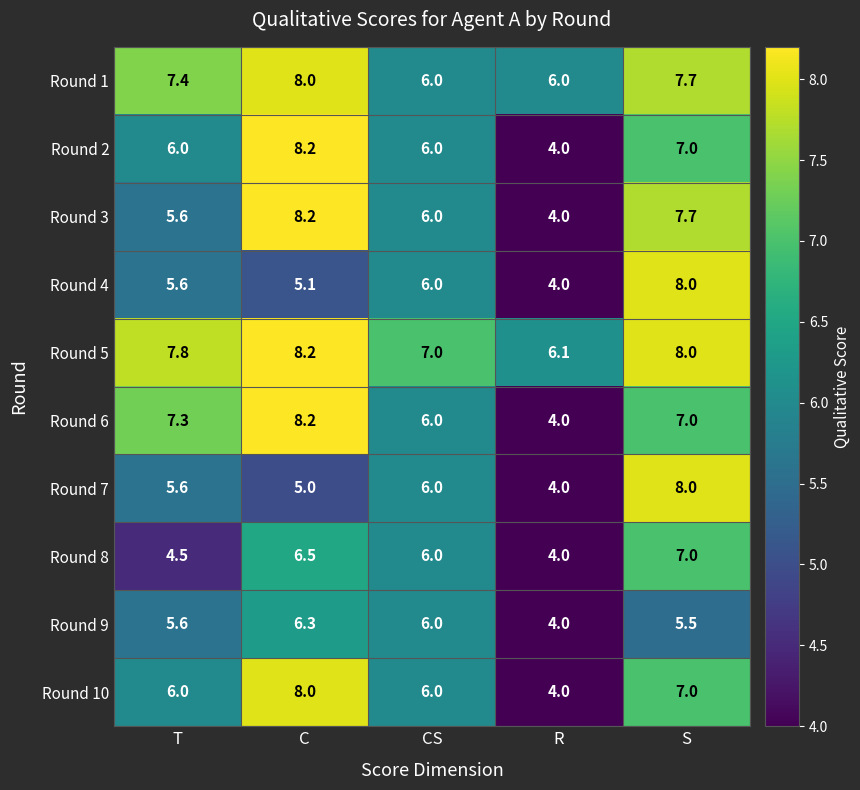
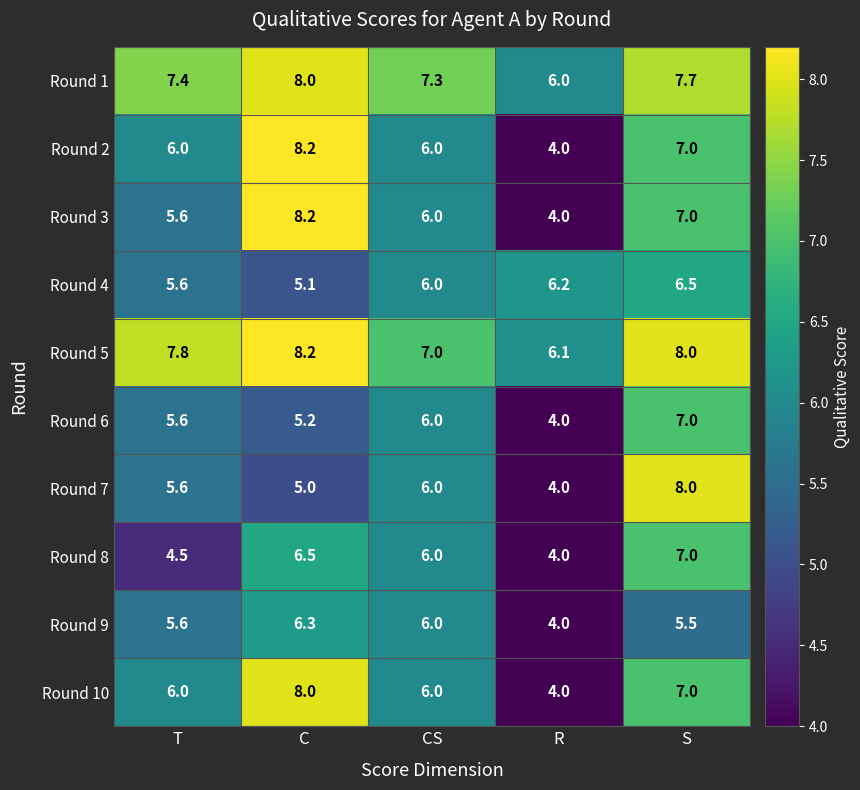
Round 1, CS: 6.0 -> 7.3
Round 3, S: 7.7 -> 7.0
Round 4, R: 4.0 -> 6.2
Round 4, S: 8.0 -> 6.5
Round 6, T: 7.3 -> 5.6
Round 6, C: 8.2 -> 5.2
